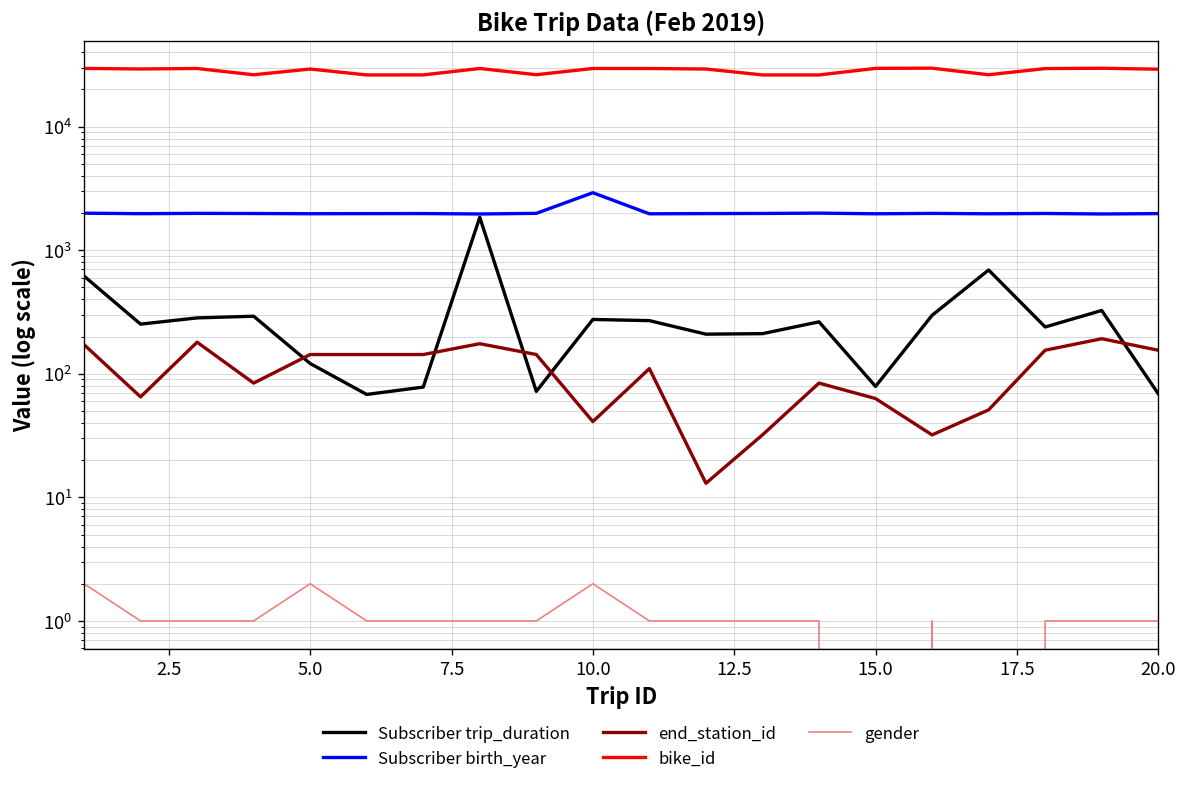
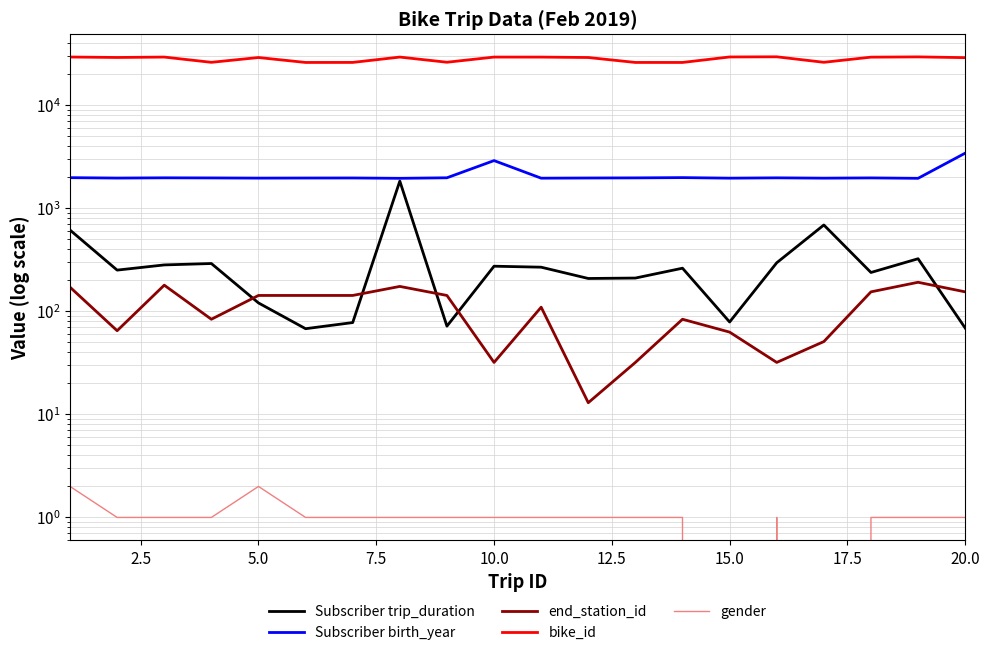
end_station_id, 10.0: 41 -> 32
gender, 10.0: 2 -> 1
Subscriber birth_year, 20.0: 2000 -> 3400
